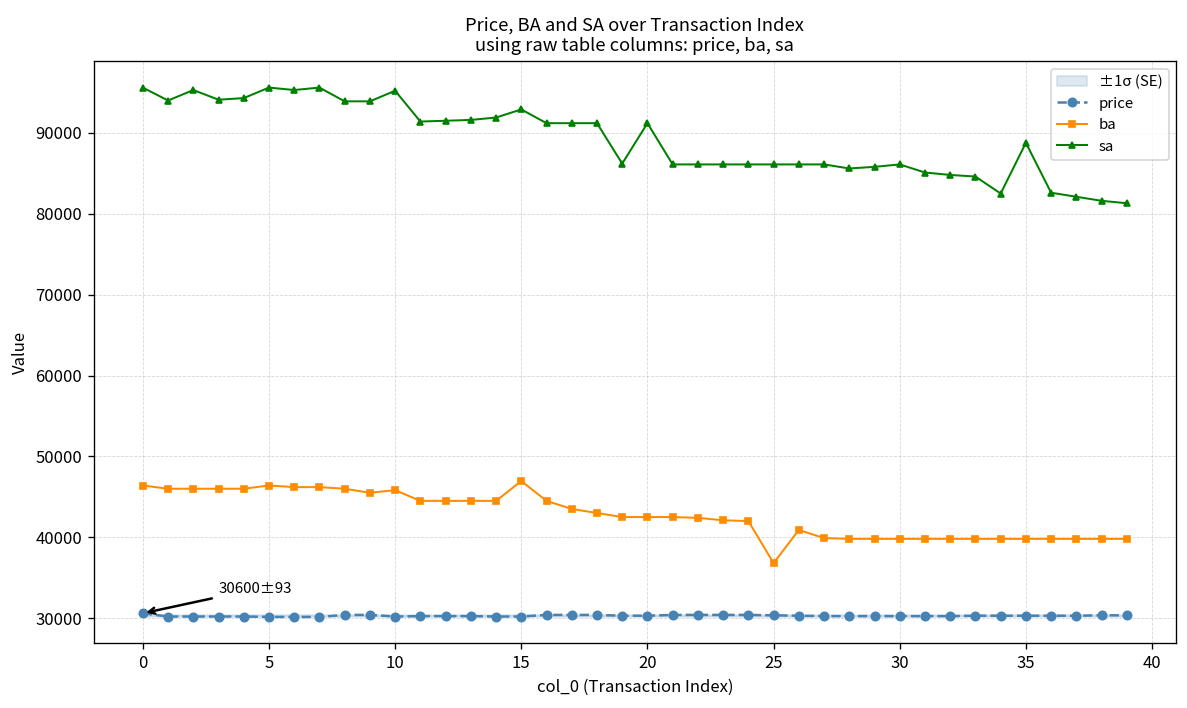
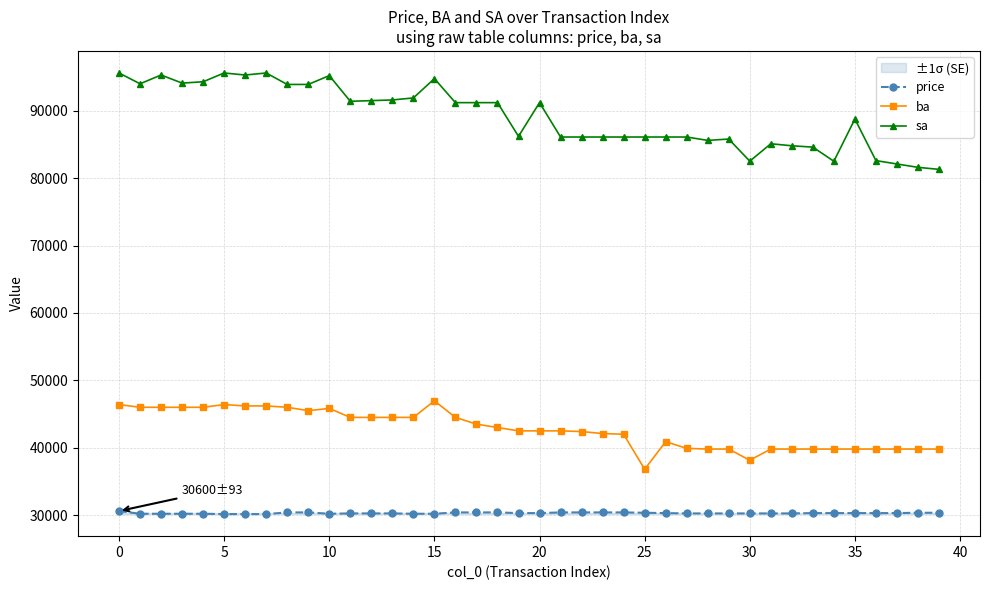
sa, 15: 93000 -> 95000
ba, 30: 40000 -> 38000
sa, 30: 86000 -> 83000
